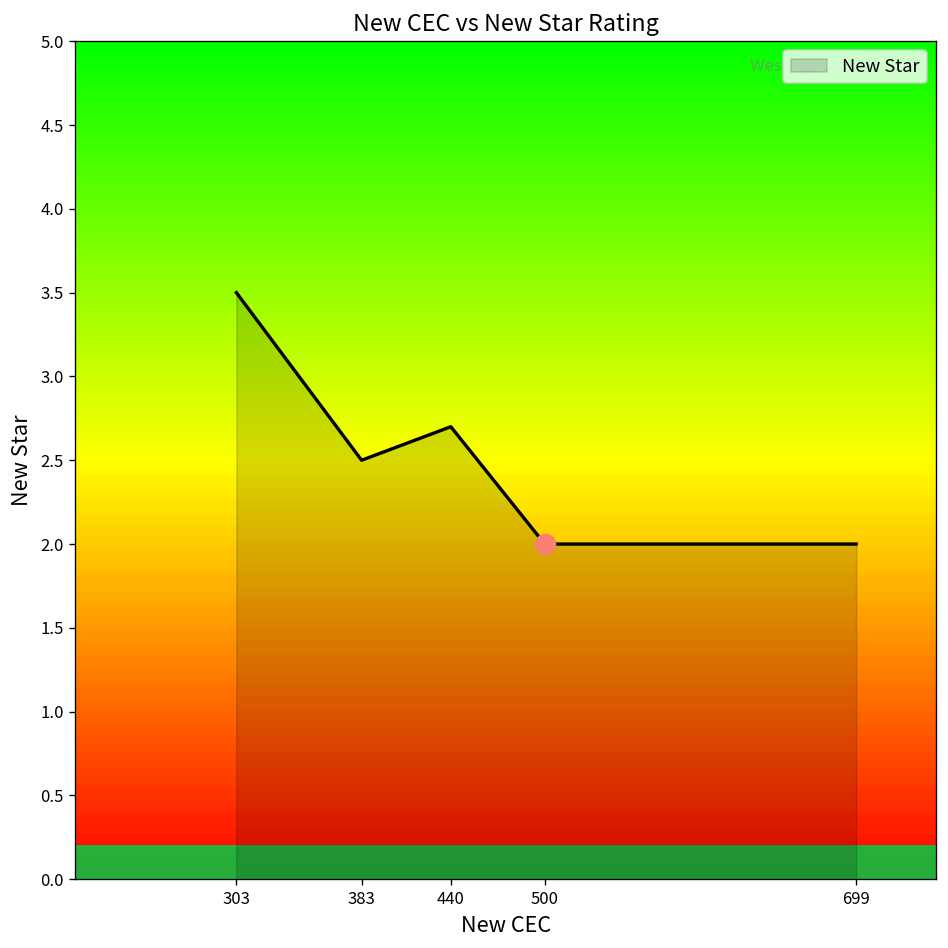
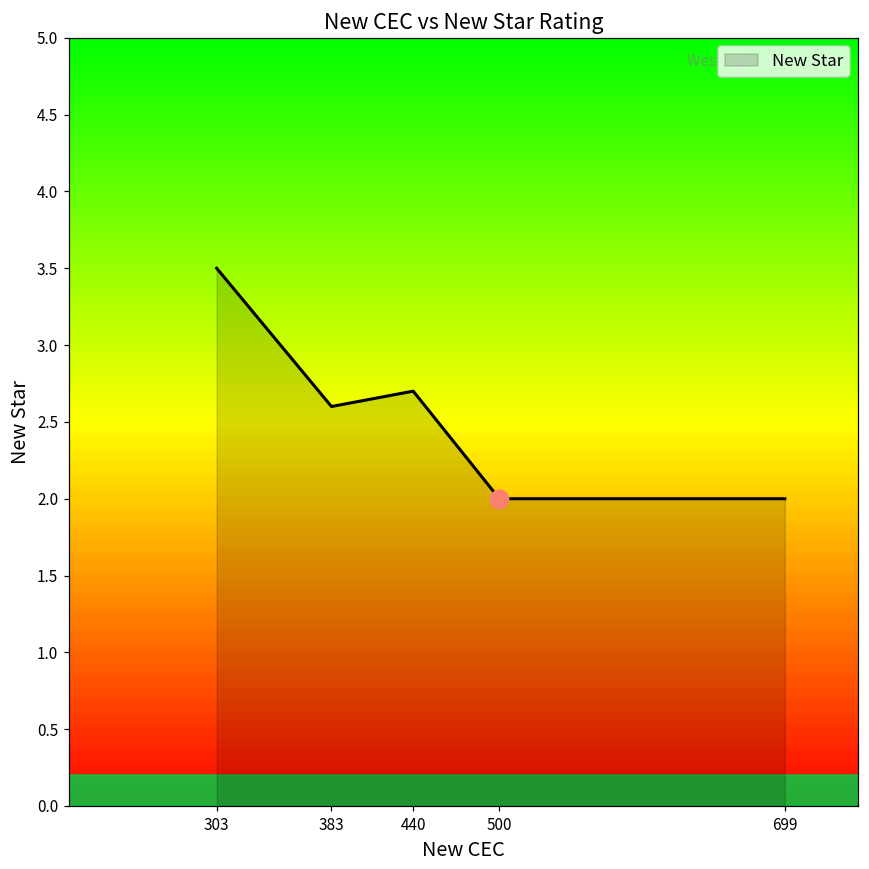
New Star, 383: 2.5 -> 2.6
